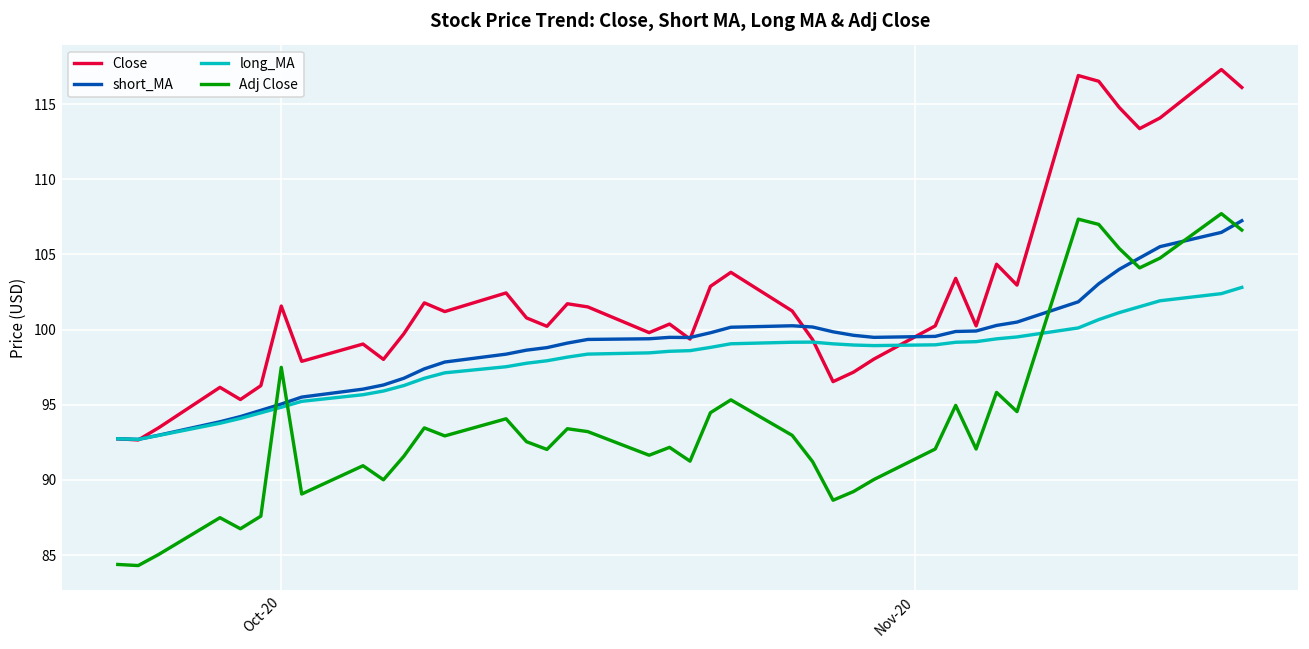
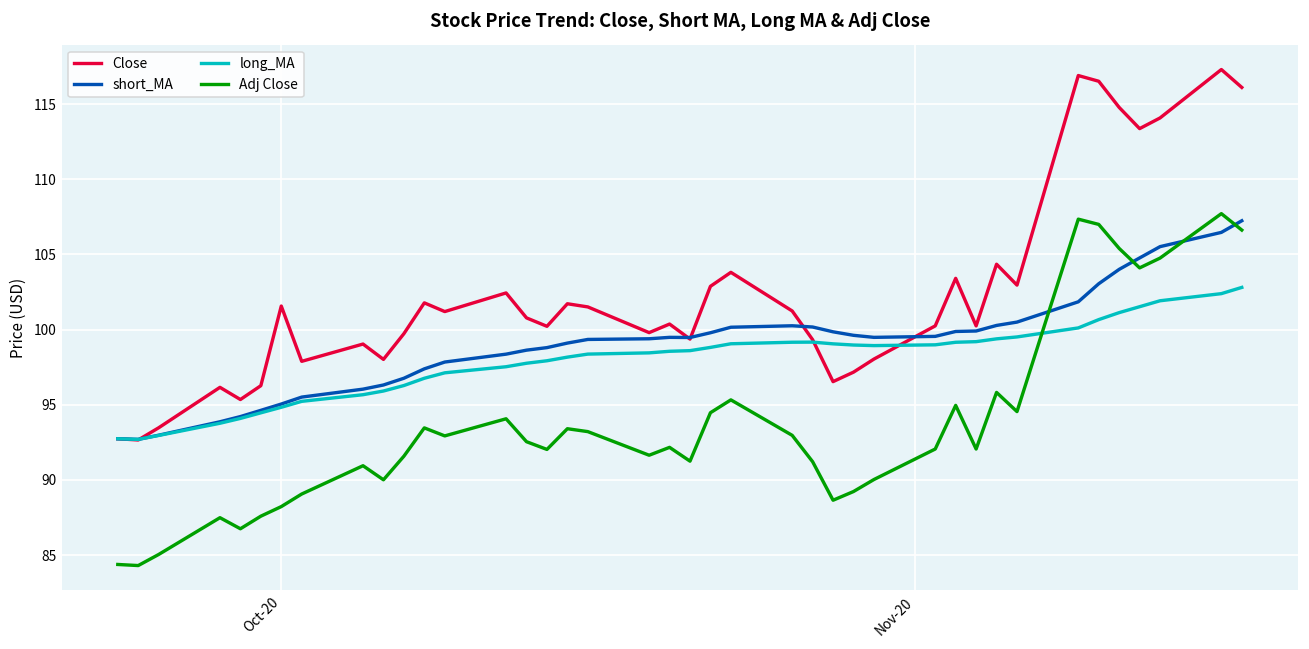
Adj Close, Oct-20: 97.5 -> 88.2
